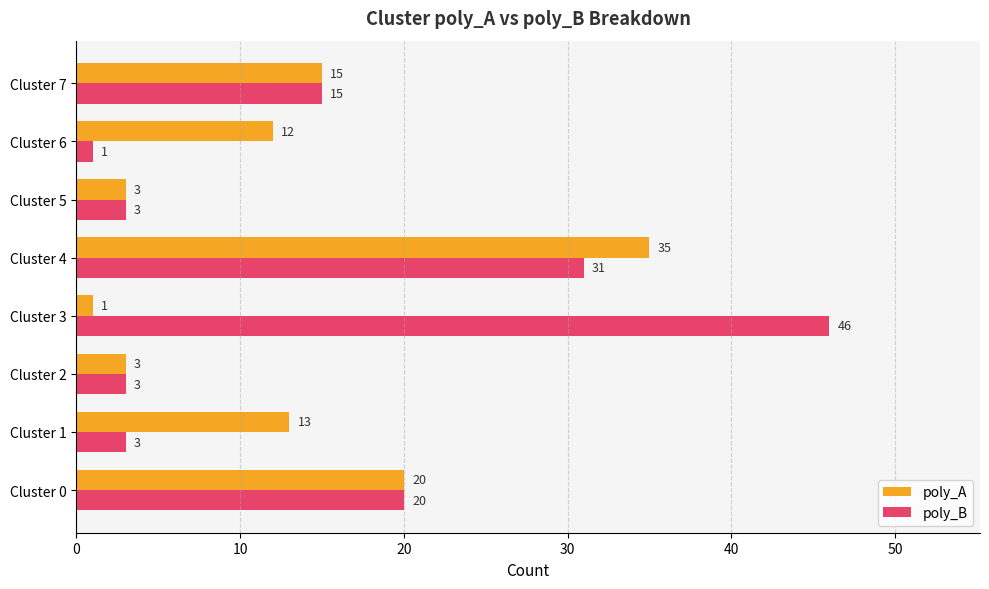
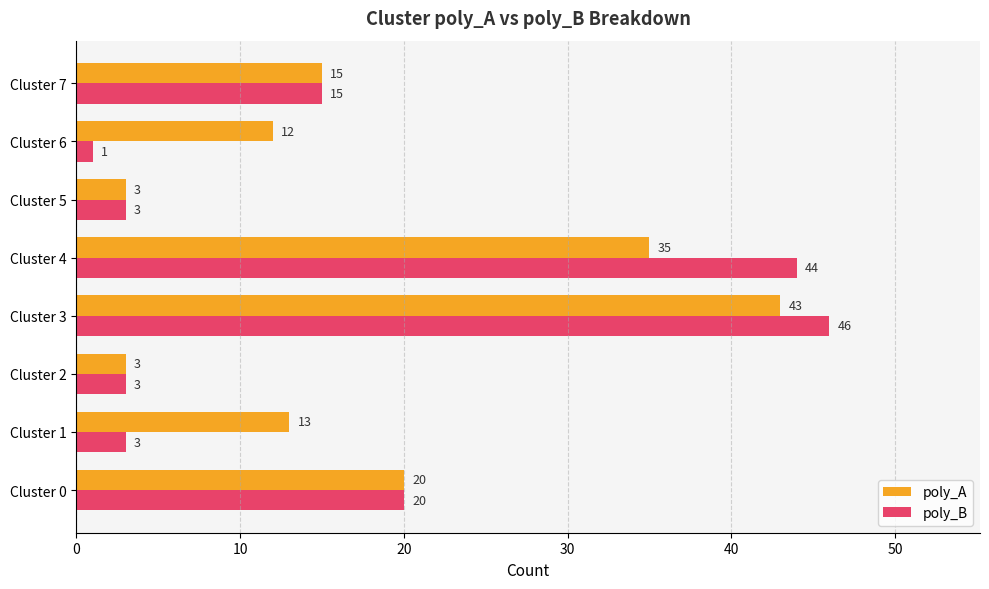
poly_B, Cluster 4: 31 -> 44
poly_A, Cluster 3: 1 -> 43
